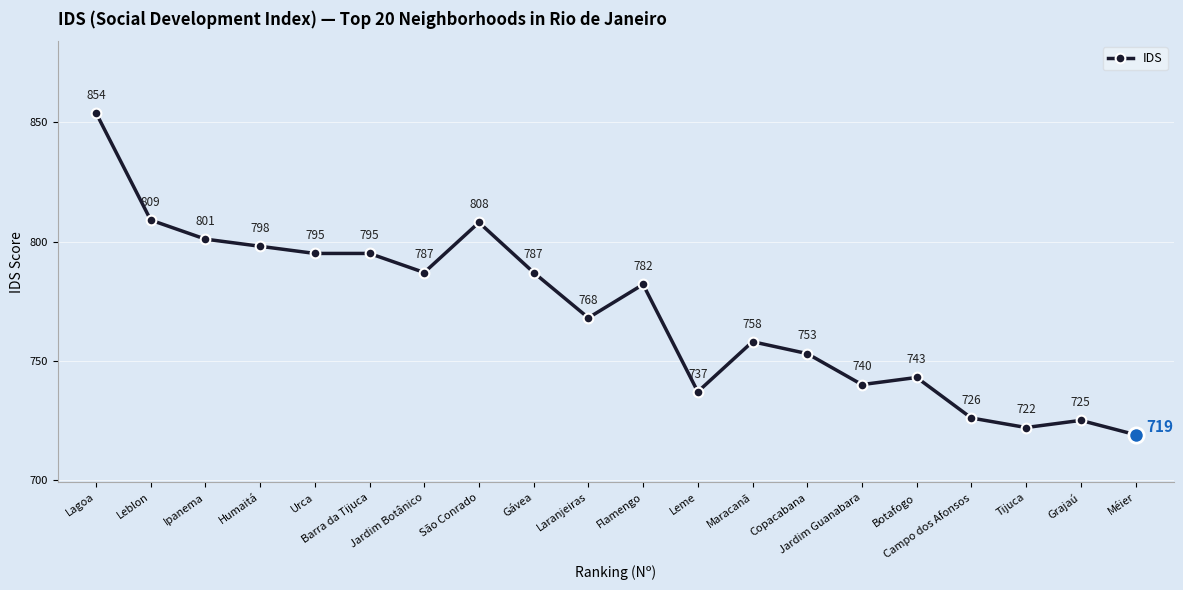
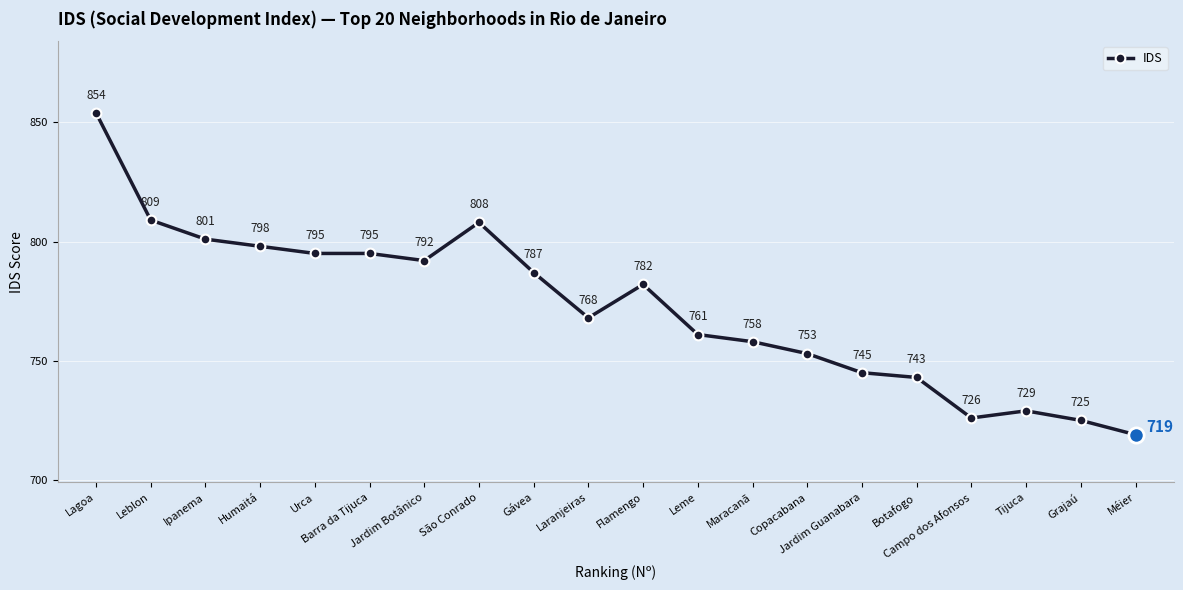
IDS, Jardim Botânico: 787 -> 792
IDS, Leme: 737 -> 761
IDS, Jardim Guanabara: 740 -> 745
IDS, Tijuca: 722 -> 729
